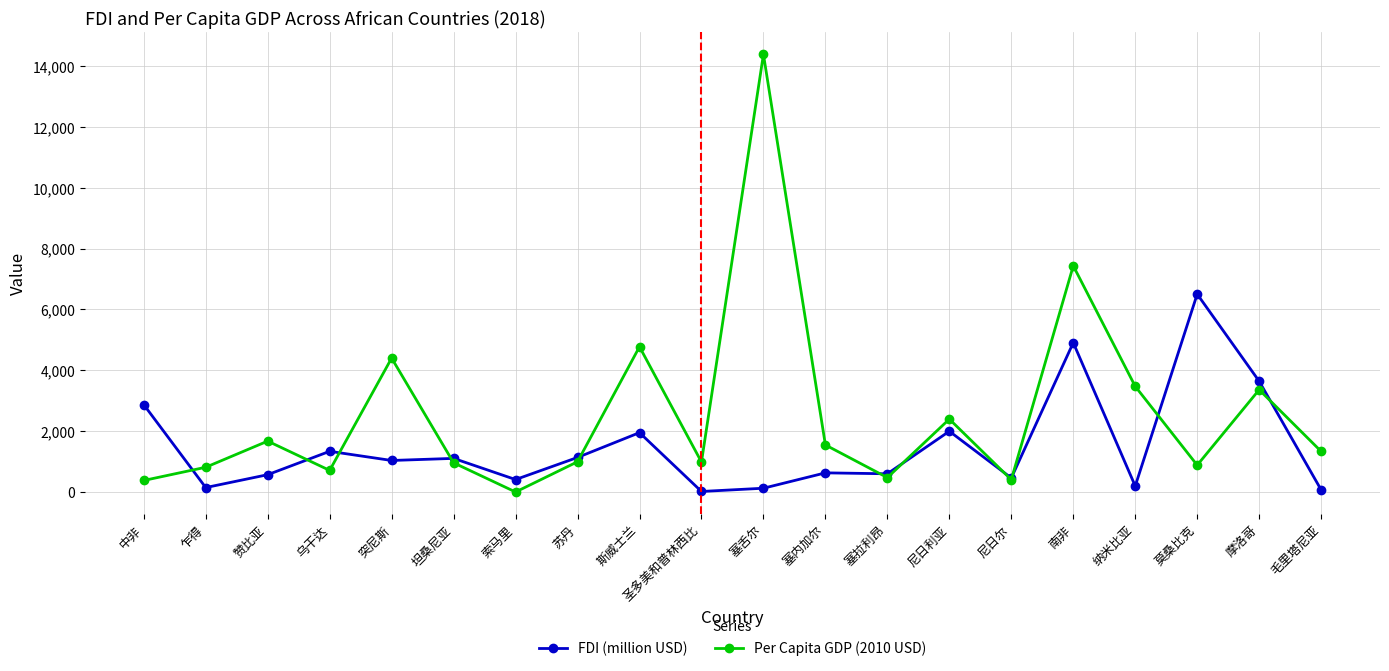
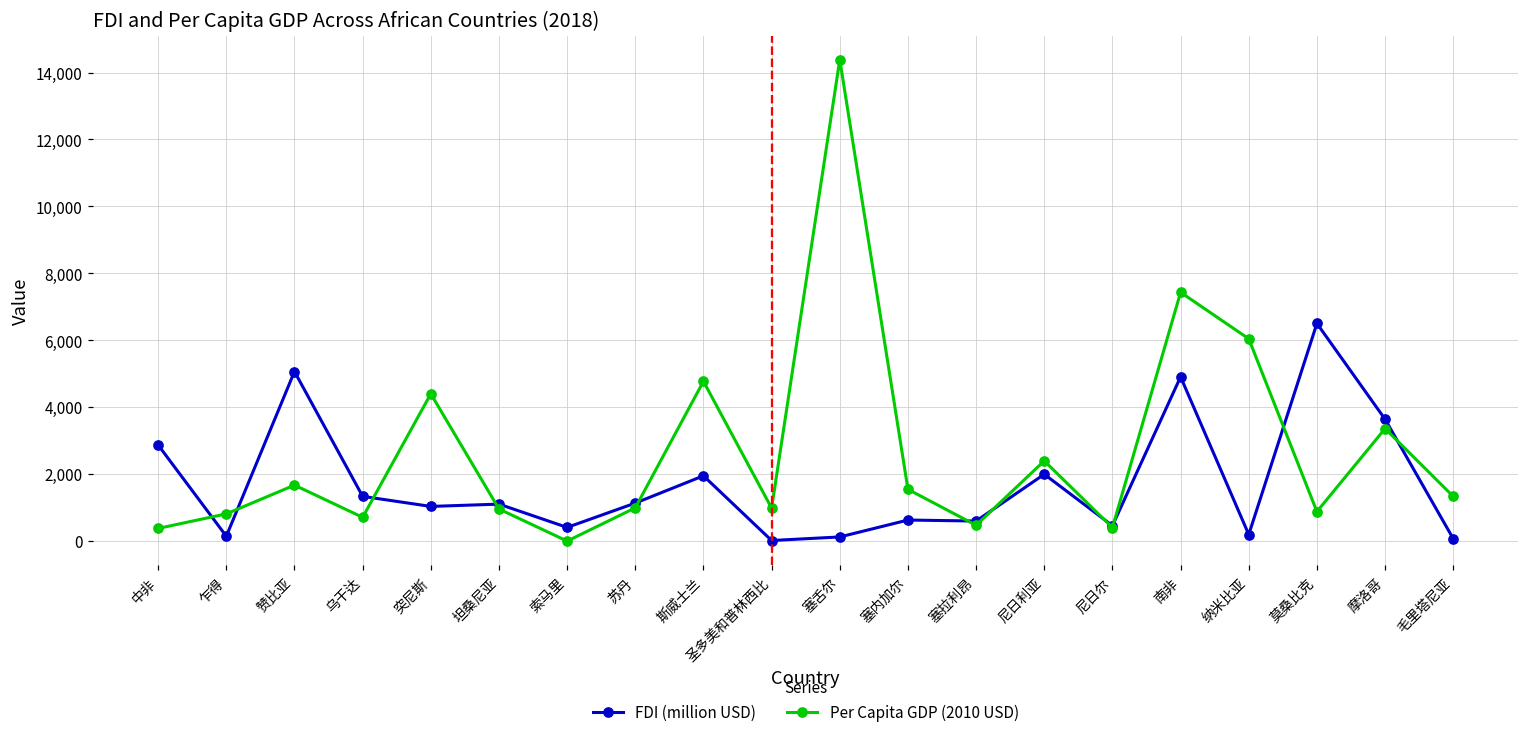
FDI (million USD), 赞比亚: 600 -> 5,100
Per Capita GDP (2010 USD), 纳米比亚: 3,500 -> 6,000
